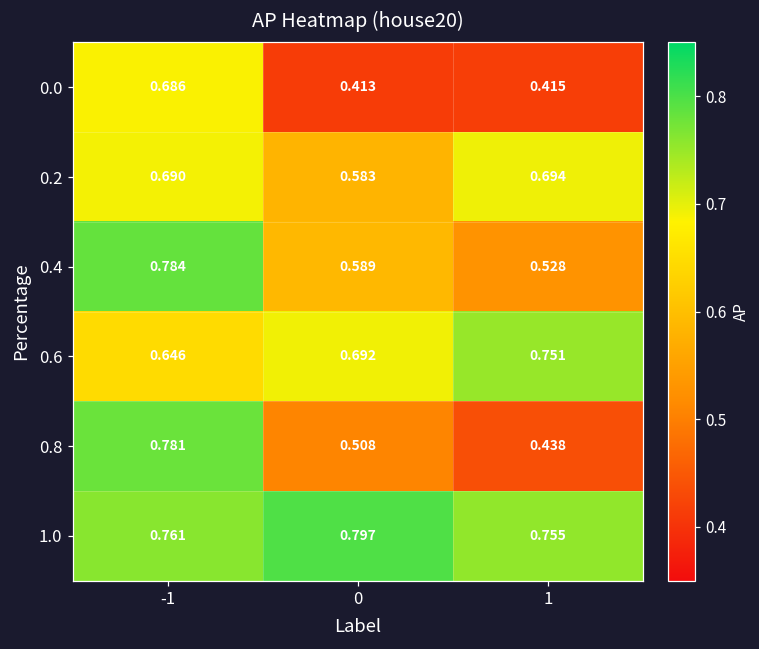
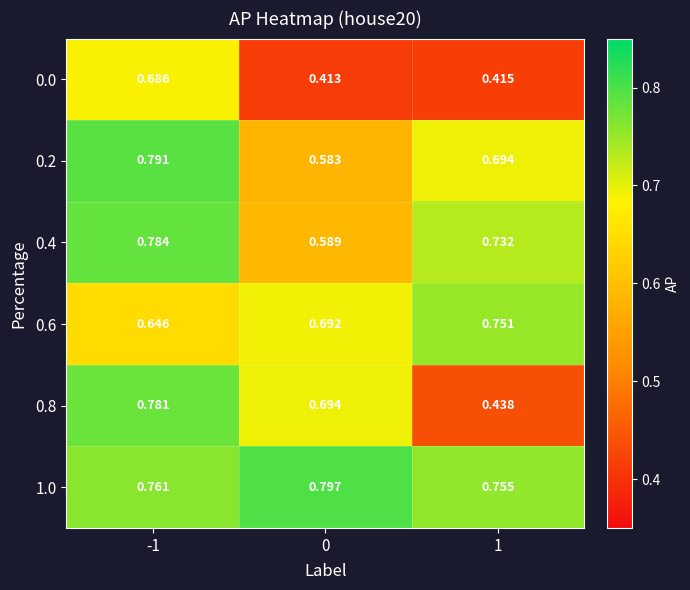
0.2, -1: 0.690 -> 0.791
0.4, 1: 0.528 -> 0.732
0.8, 0: 0.508 -> 0.694
